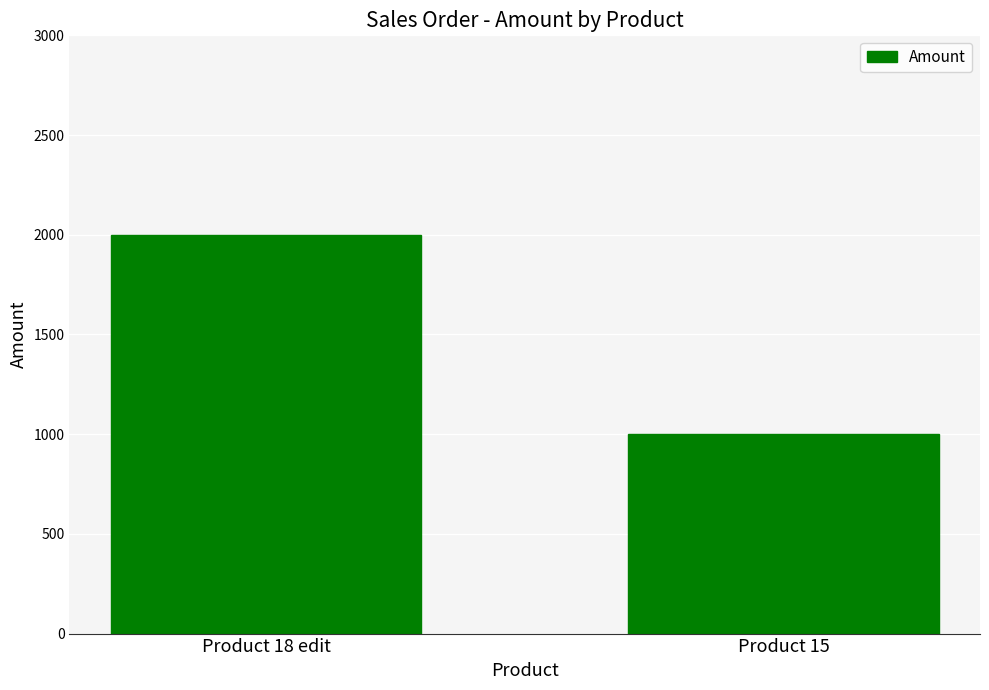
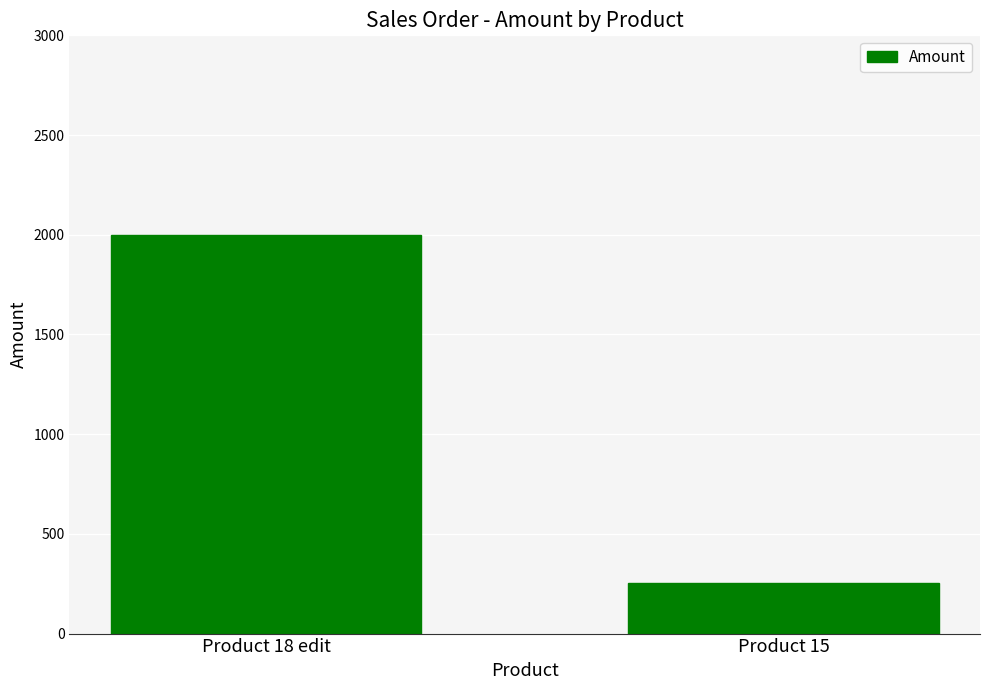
Product 15: 1000 -> 250
